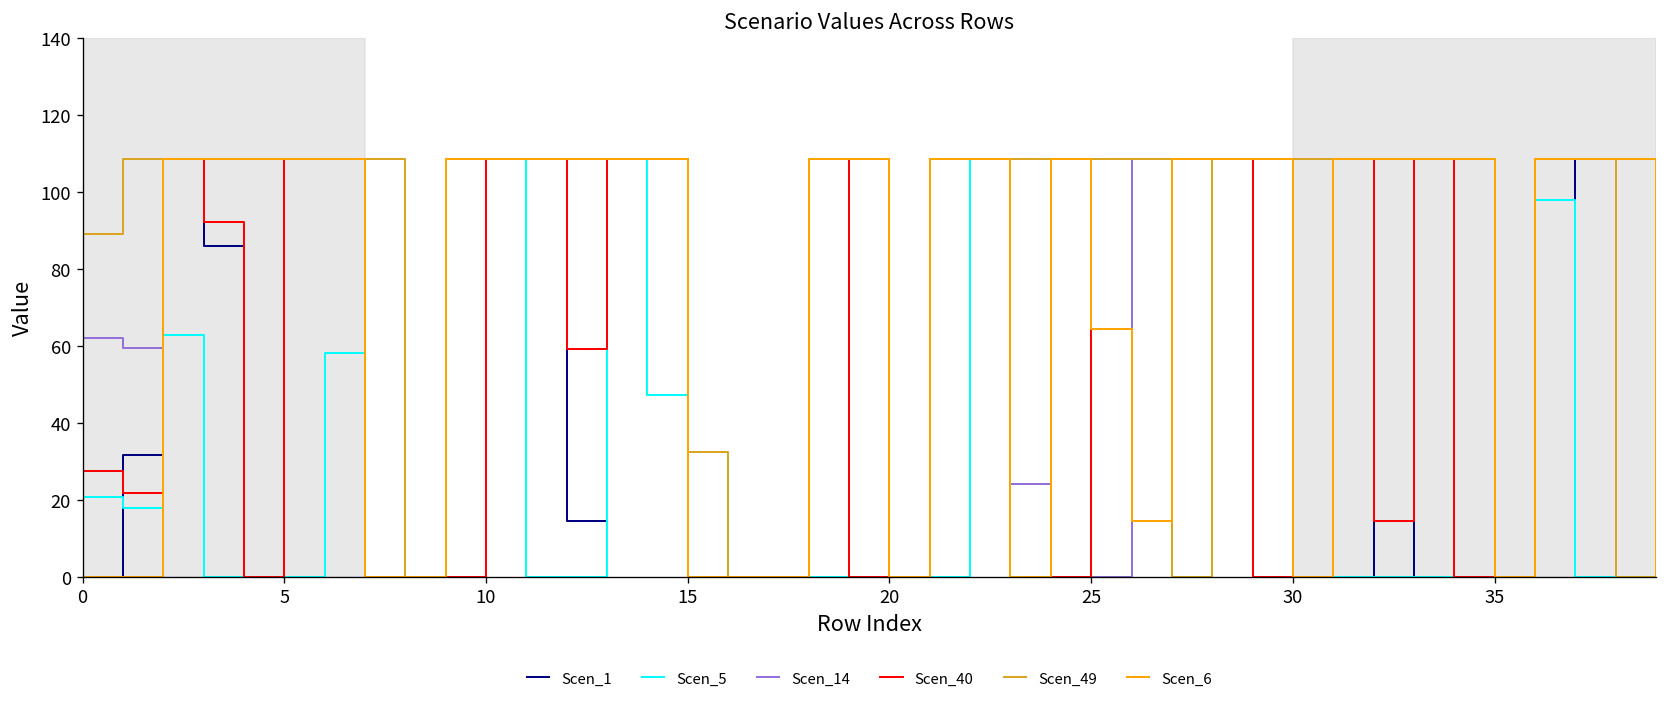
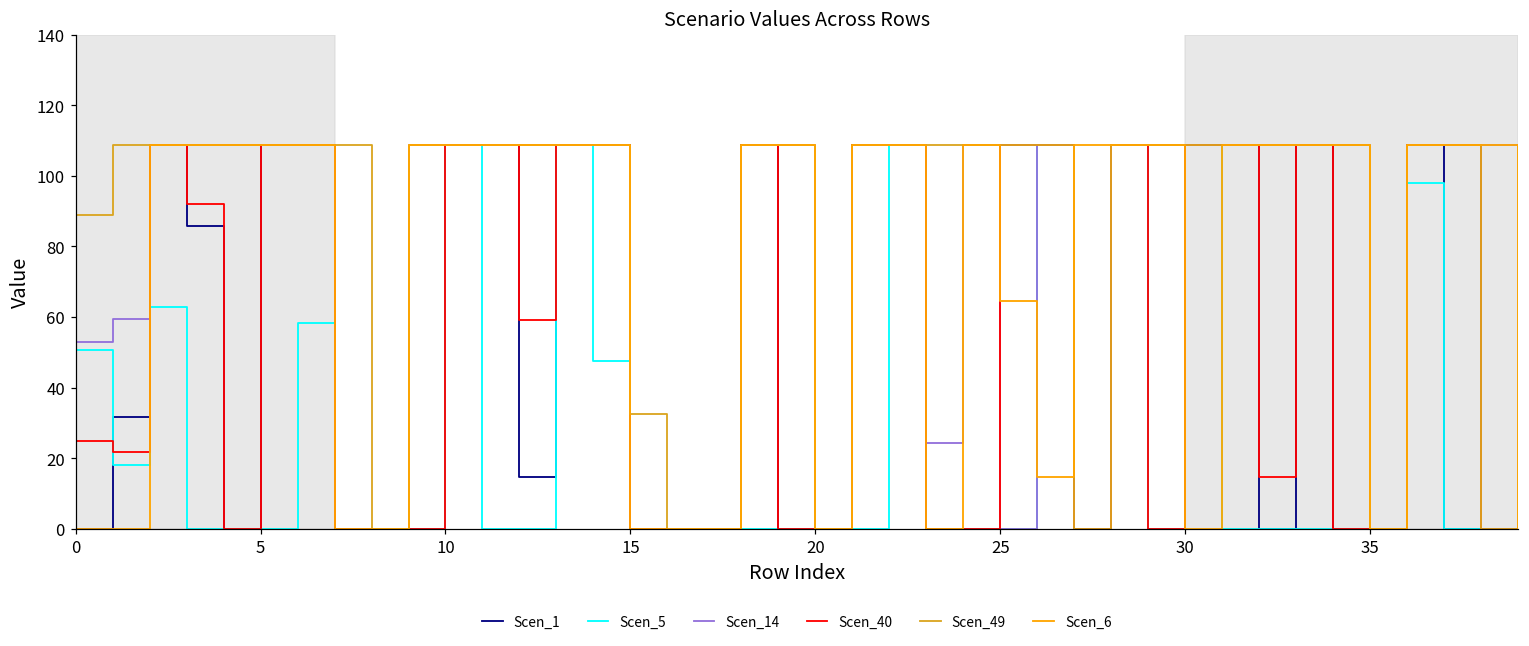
Scen_5, 0: 21 -> 51
Scen_14, 0: 62 -> 53
Scen_40, 0: 27 -> 25
